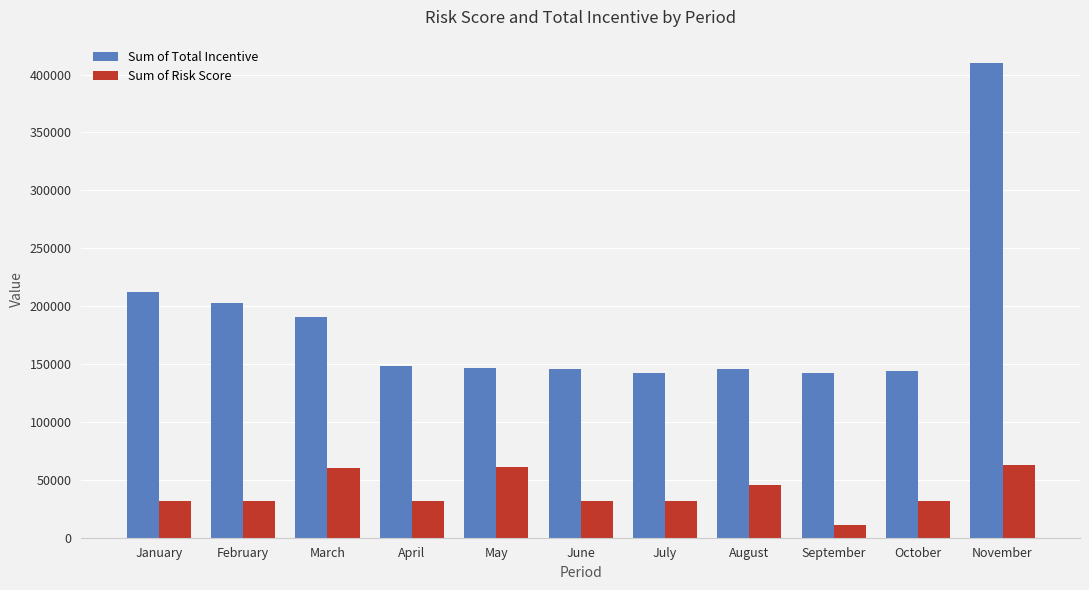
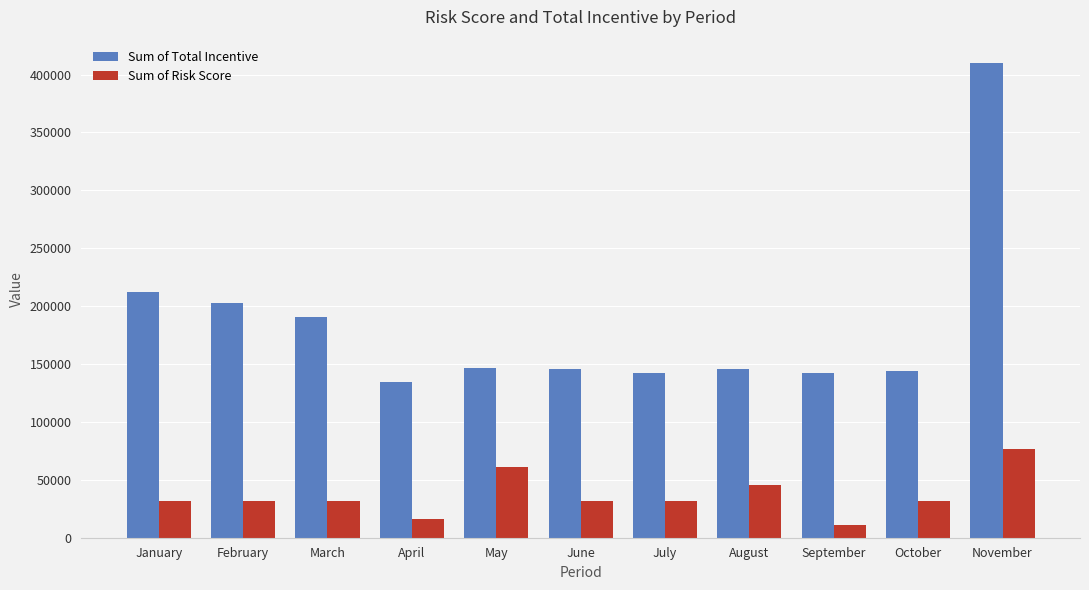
Sum of Risk Score, March: 60000 -> 31000
Sum of Total Incentive, April: 148000 -> 135000
Sum of Risk Score, April: 31000 -> 17000
Sum of Risk Score, November: 63000 -> 77000
